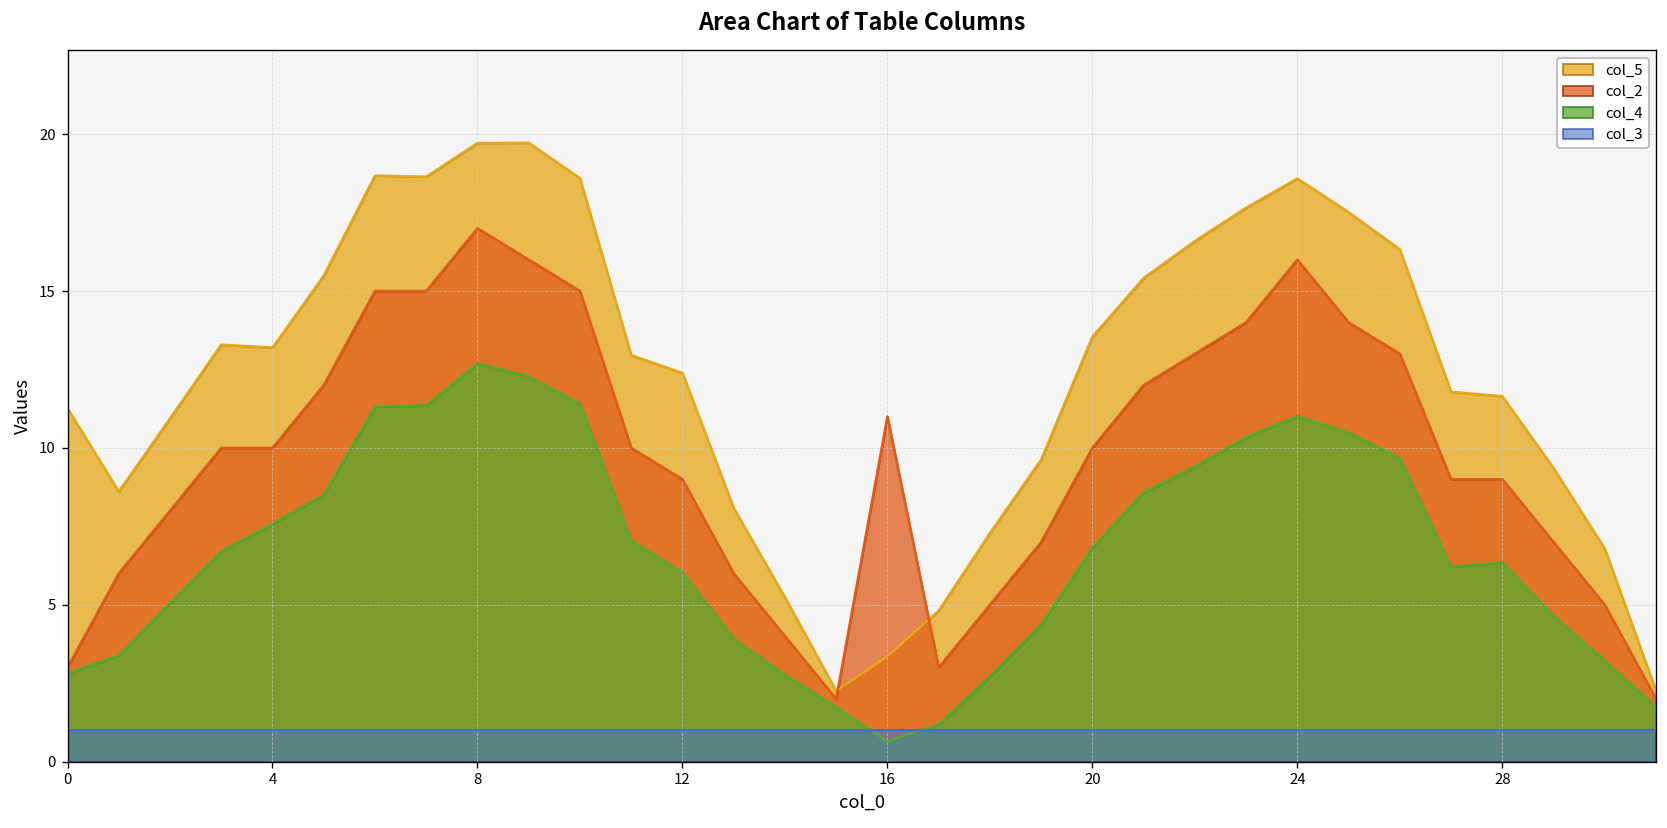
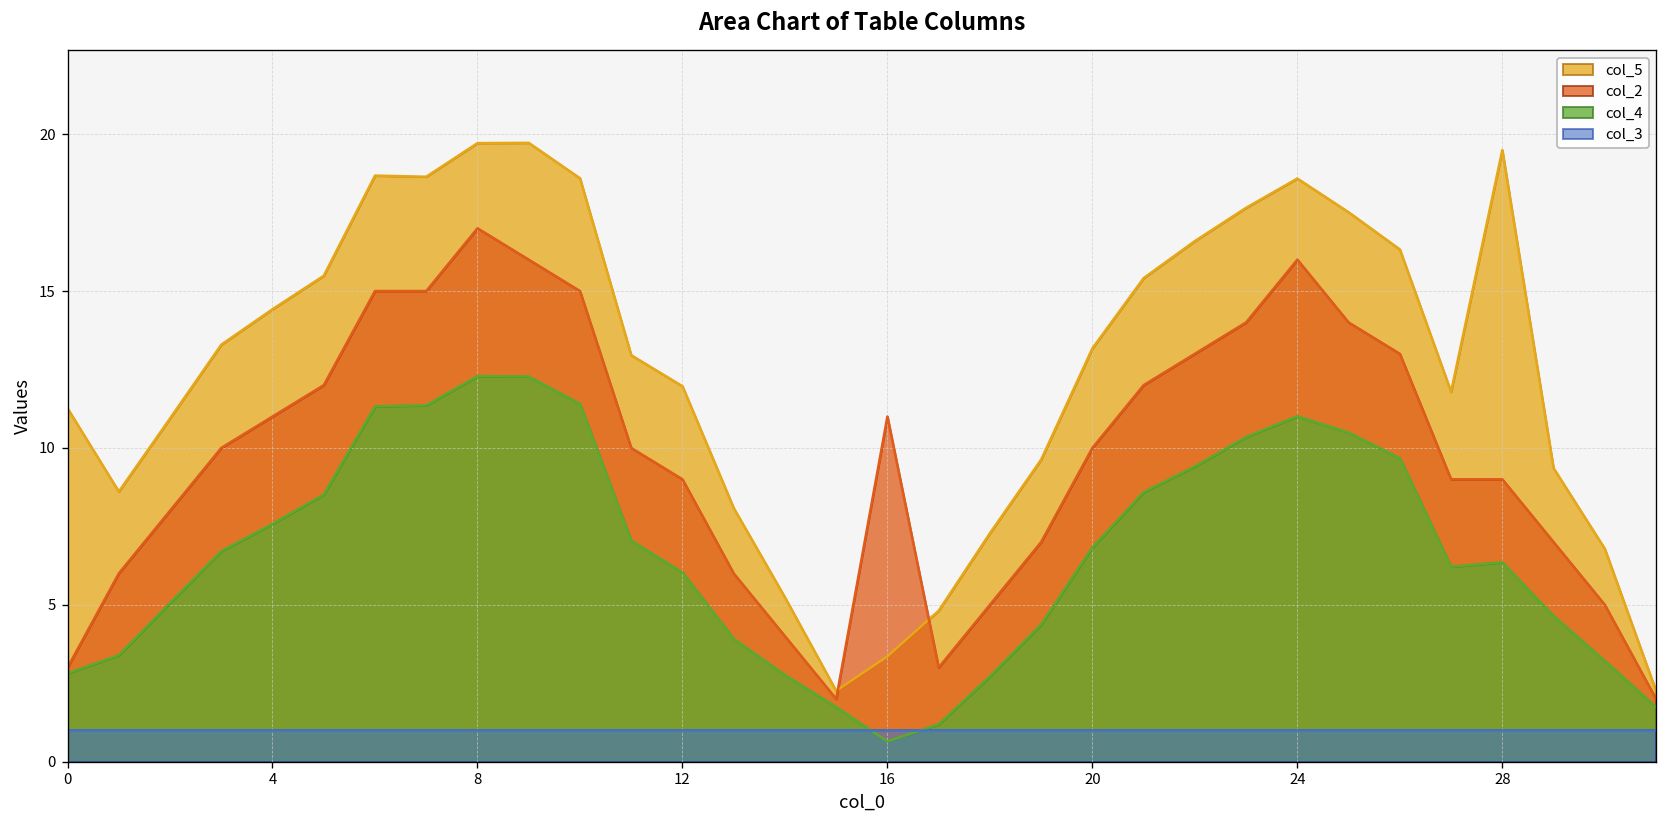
col_5, 4: 13.2 -> 14.4
col_2, 4: 10 -> 11
col_4, 8: 12.7 -> 12.3
col_5, 12: 12.4 -> 12.0
col_5, 20: 13.5 -> 13.2
col_5, 28: 11.6 -> 19.5
